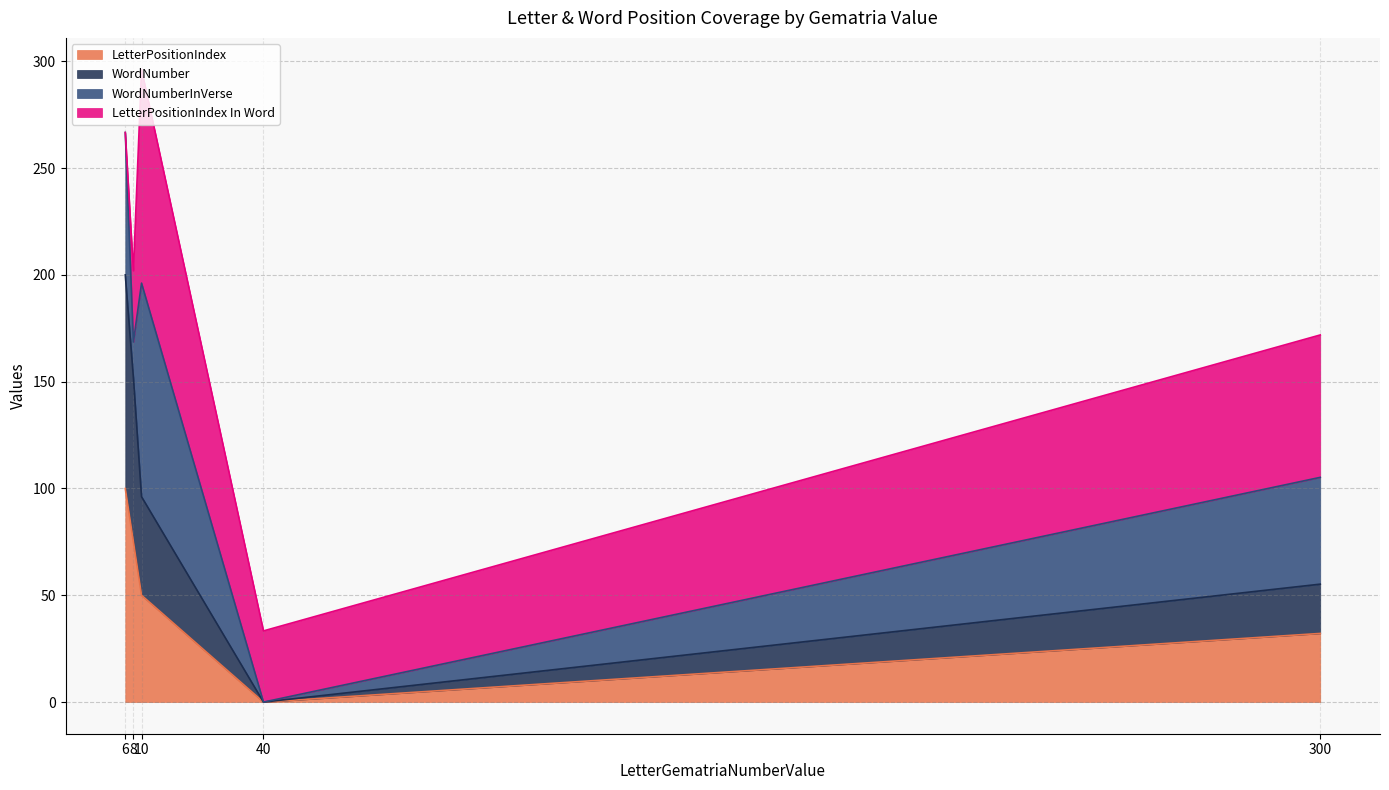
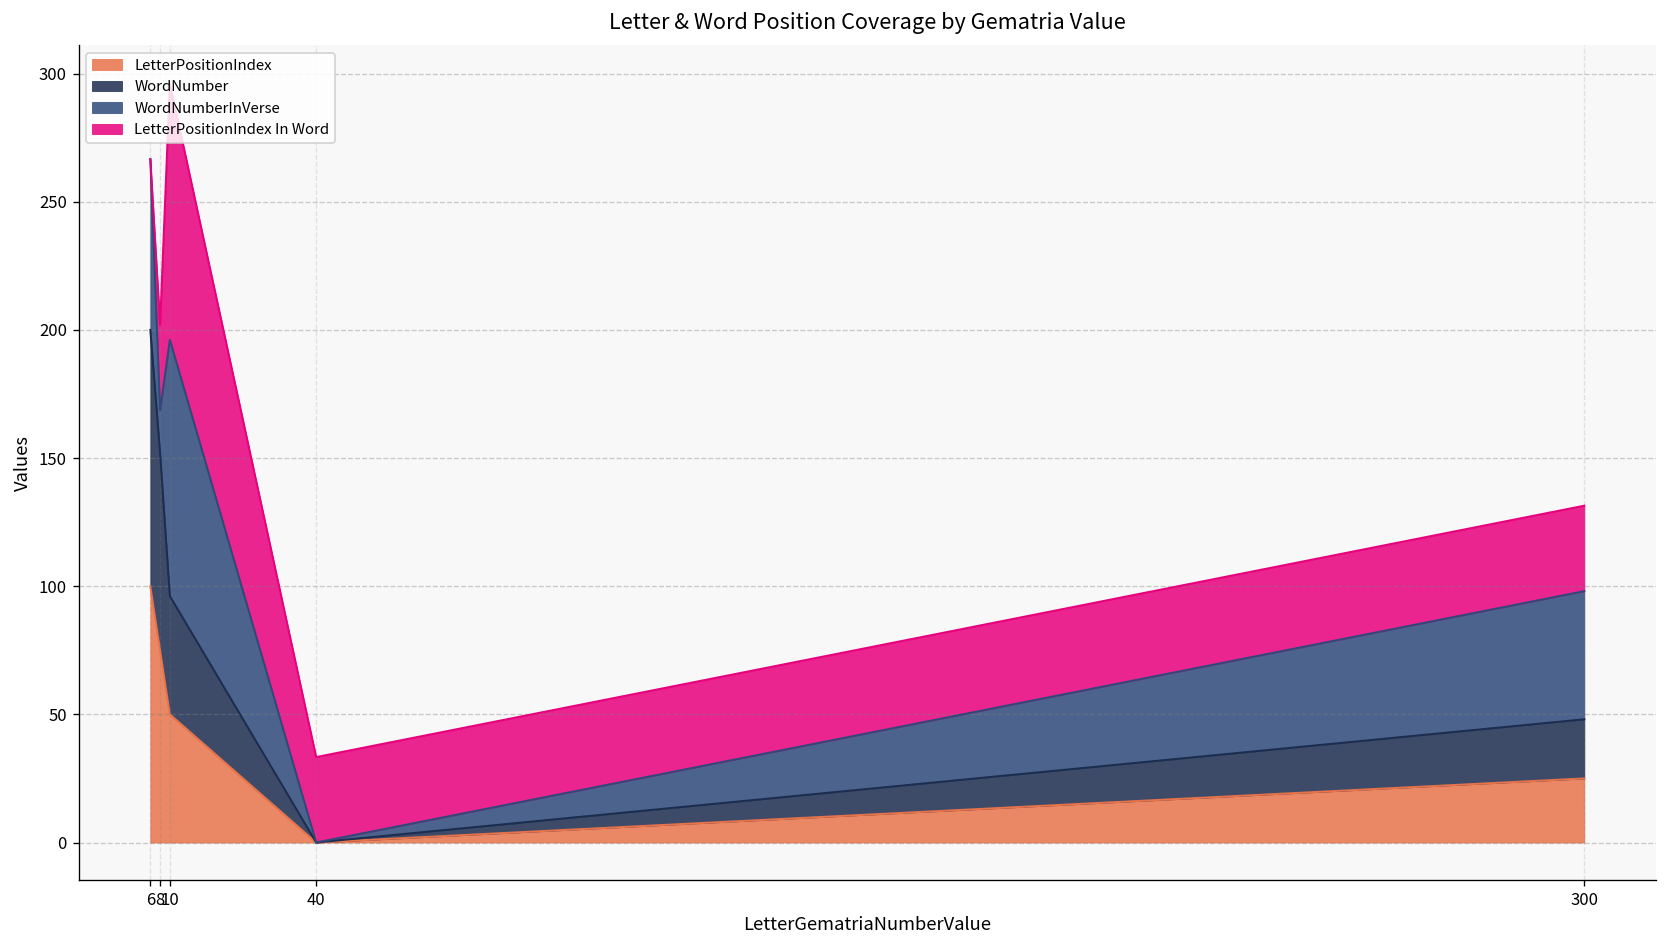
LetterPositionIndex, 300: 32 -> 25
LetterPositionIndex In Word, 300: 67 -> 33
